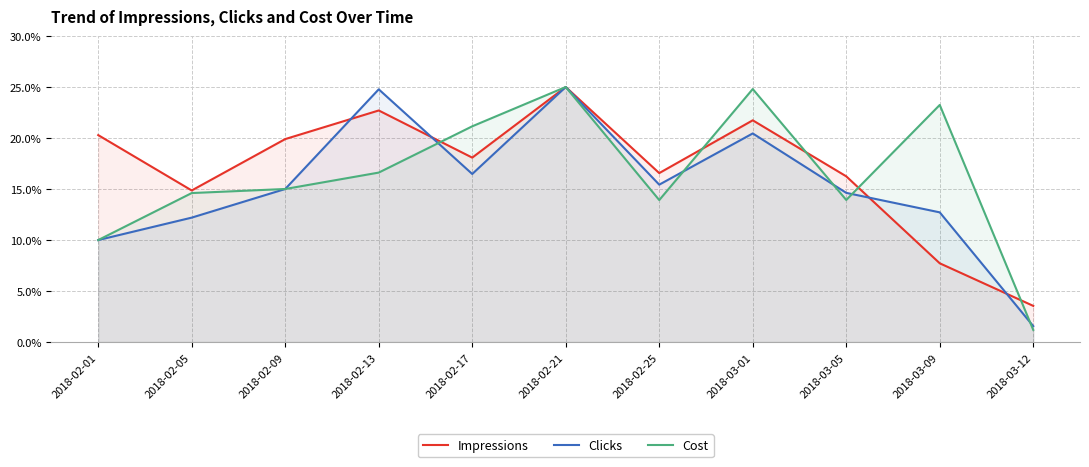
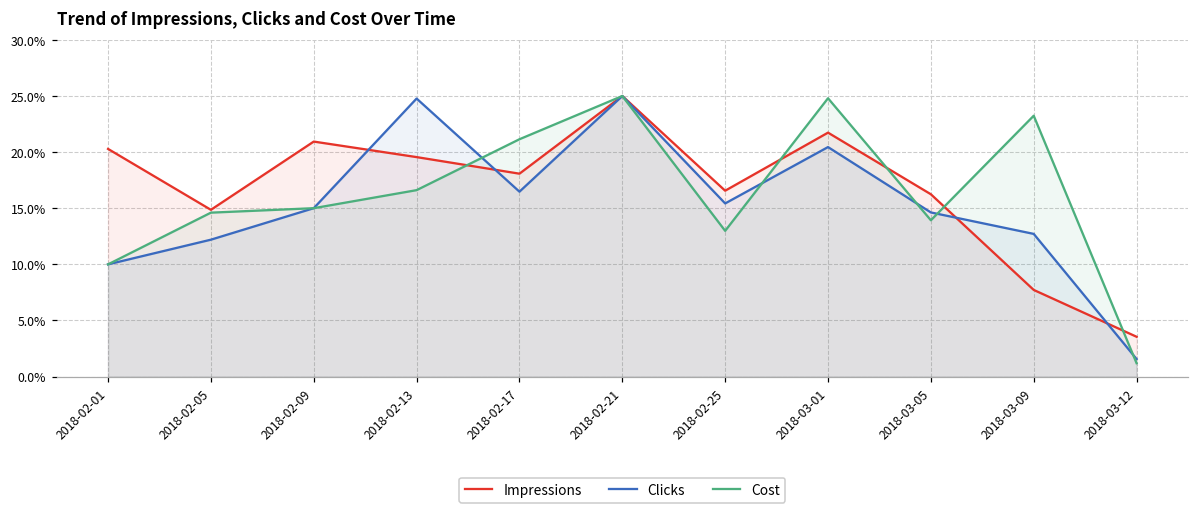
Impressions, 2018-02-09: 19.9% -> 20.9%
Impressions, 2018-02-13: 22.7% -> 19.6%
Cost, 2018-02-25: 13.9% -> 13.0%
